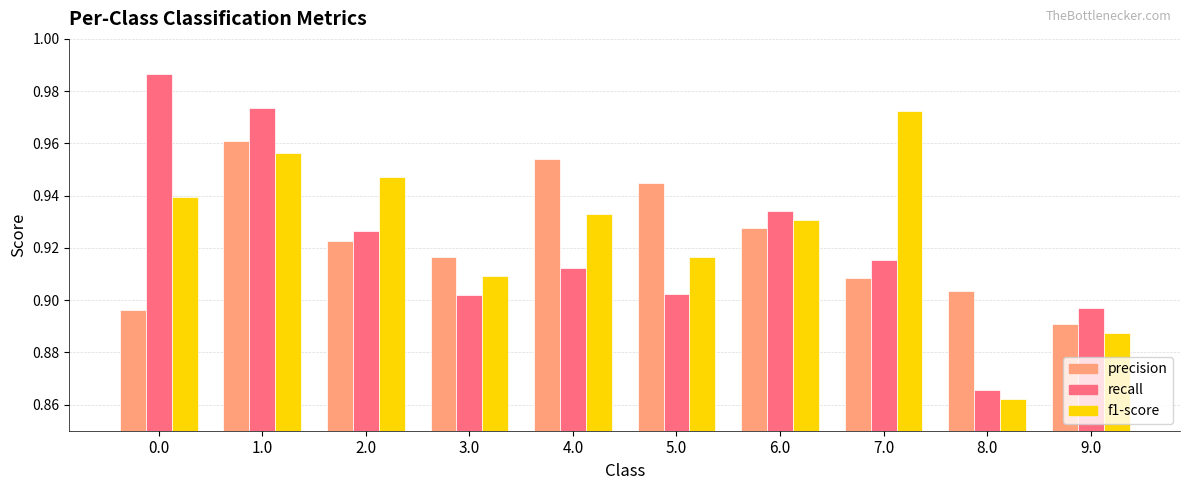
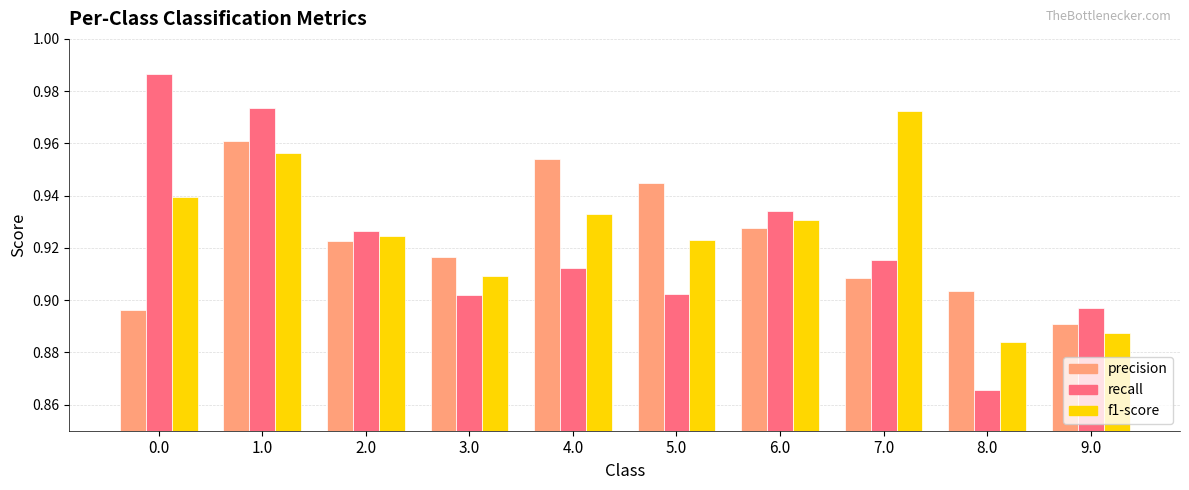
f1-score, 2.0: 0.947 -> 0.925
f1-score, 5.0: 0.916 -> 0.923
f1-score, 8.0: 0.862 -> 0.884
